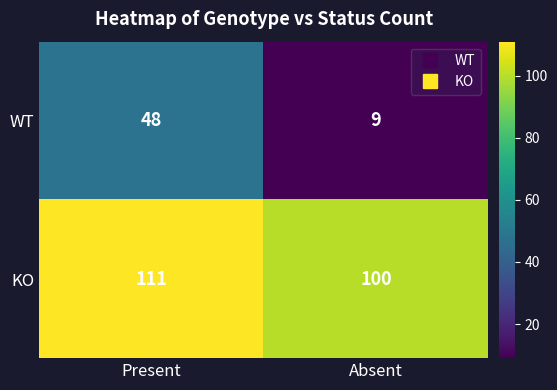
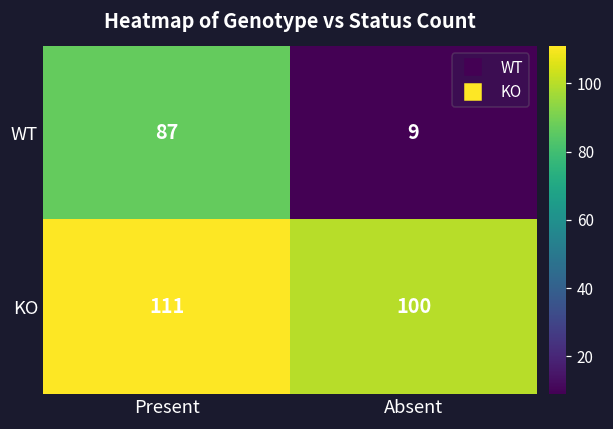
WT, Present: 48 -> 87
